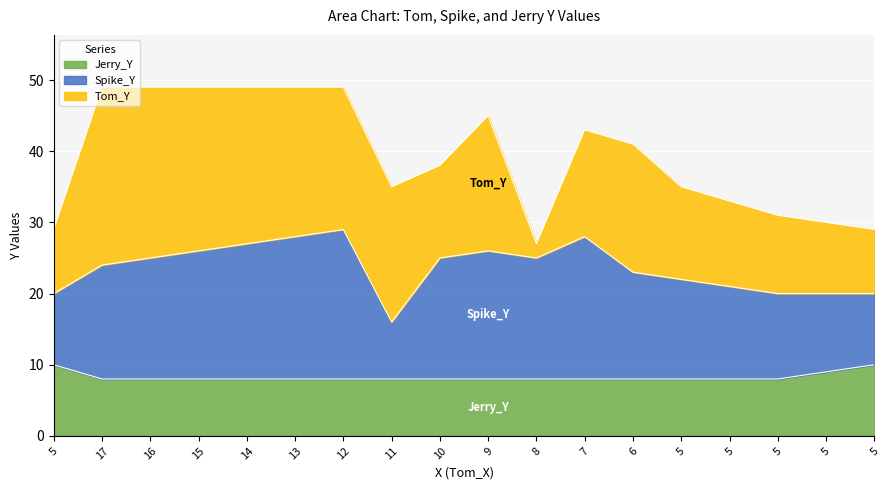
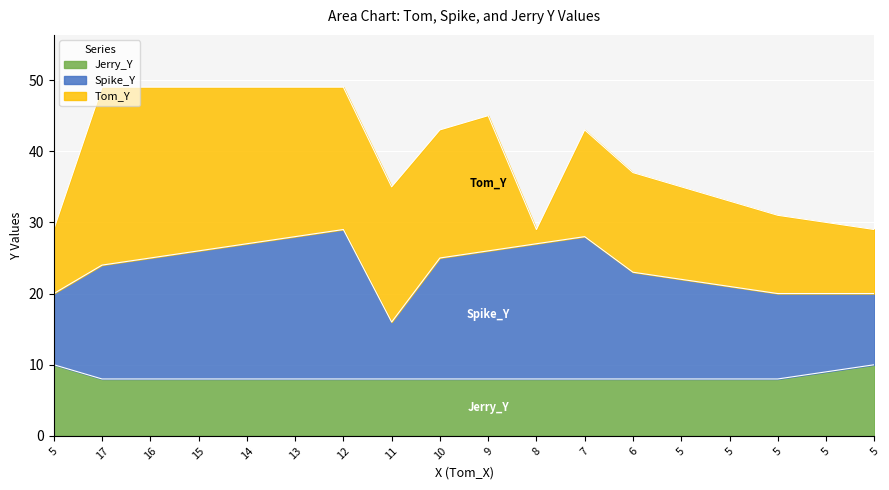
Tom_Y, 10: 13 -> 18
Spike_Y, 8: 17 -> 19
Tom_Y, 6: 18 -> 14
